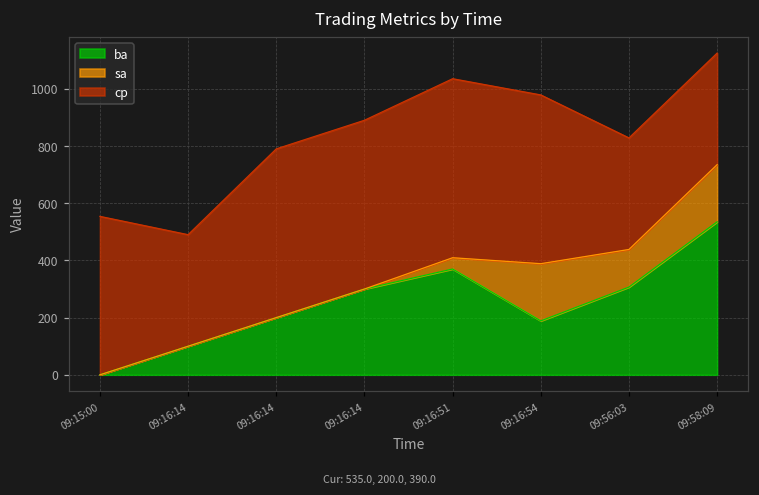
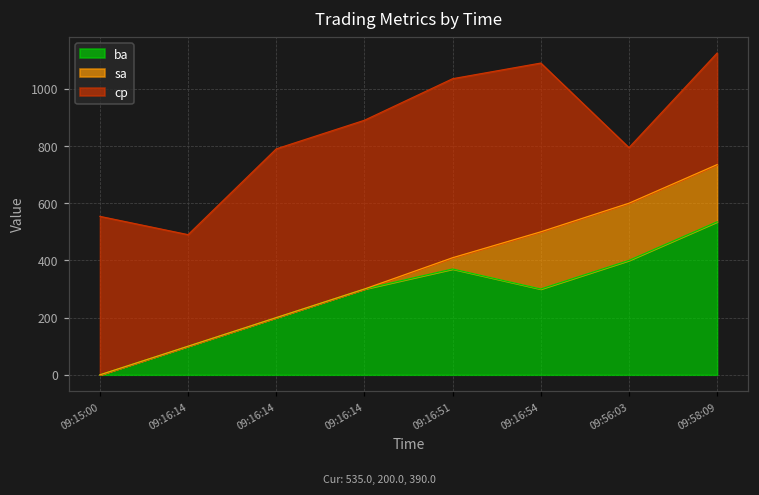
ba, 09:16:54: 190 -> 300
ba, 09:56:03: 310 -> 400
sa, 09:56:03: 130 -> 200
cp, 09:56:03: 390 -> 190
